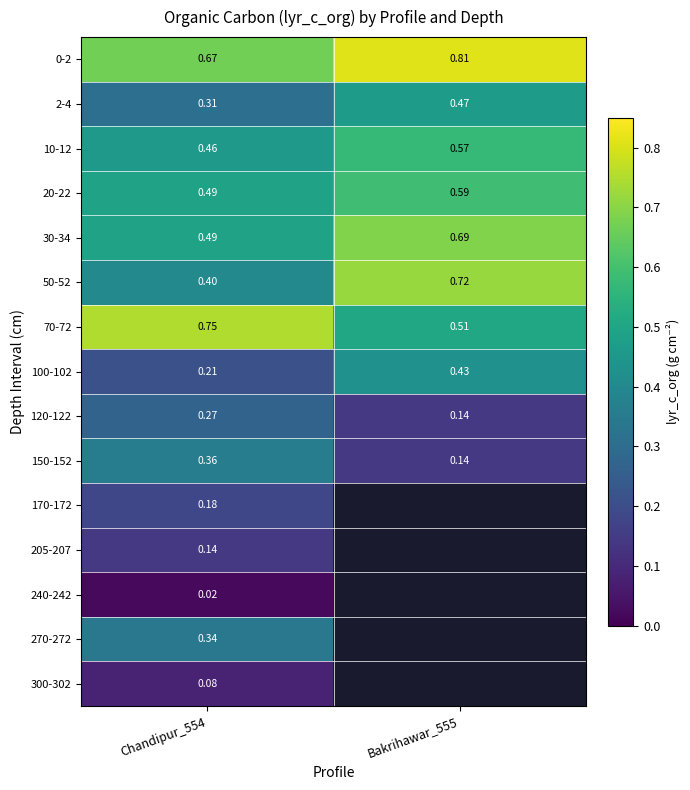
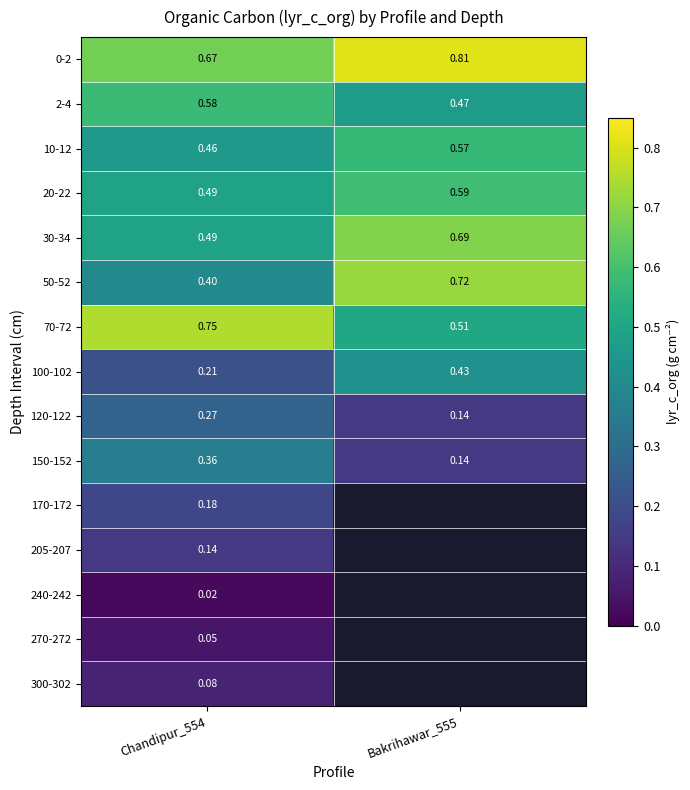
2-4, Chandipur_554: 0.31 -> 0.58
270-272, Chandipur_554: 0.34 -> 0.05
